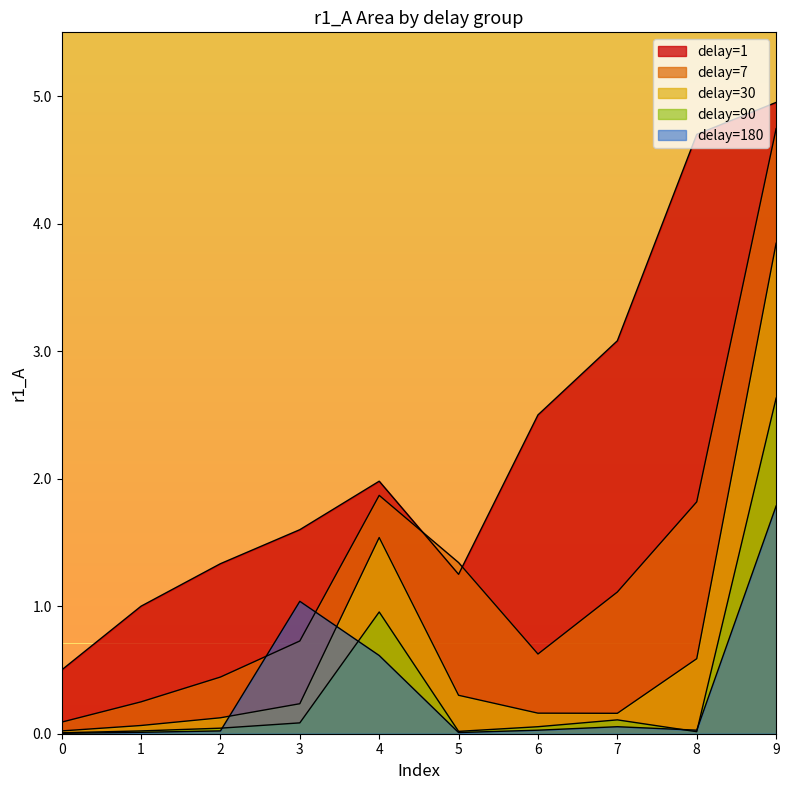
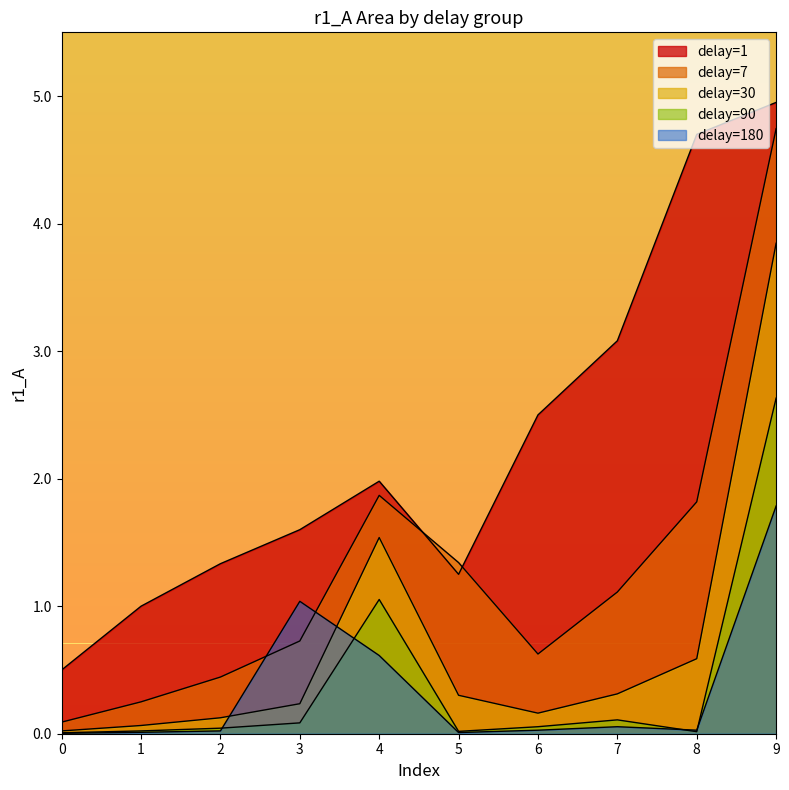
delay=90, 4: 0.95 -> 1.05
delay=30, 7: 0.16 -> 0.31
